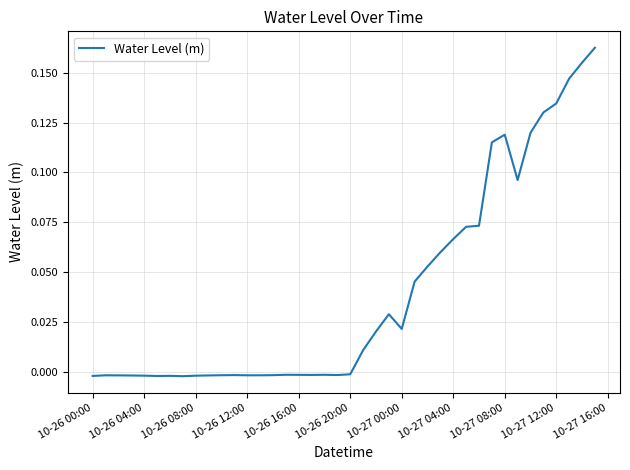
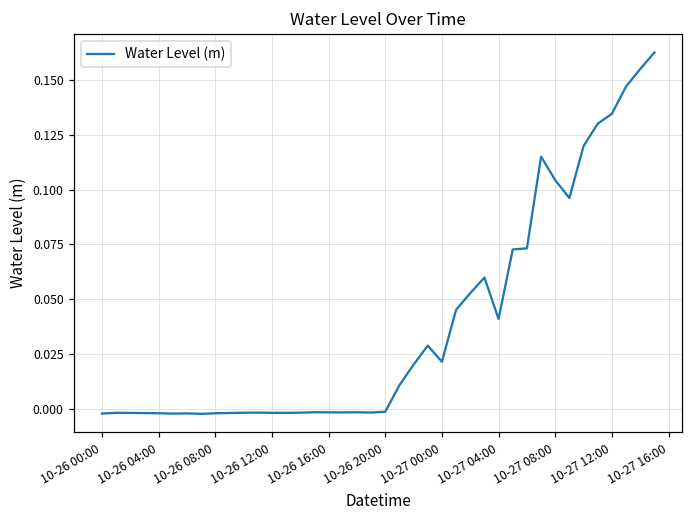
10-27 04:00: 0.067 -> 0.041
10-27 08:00: 0.119 -> 0.104
